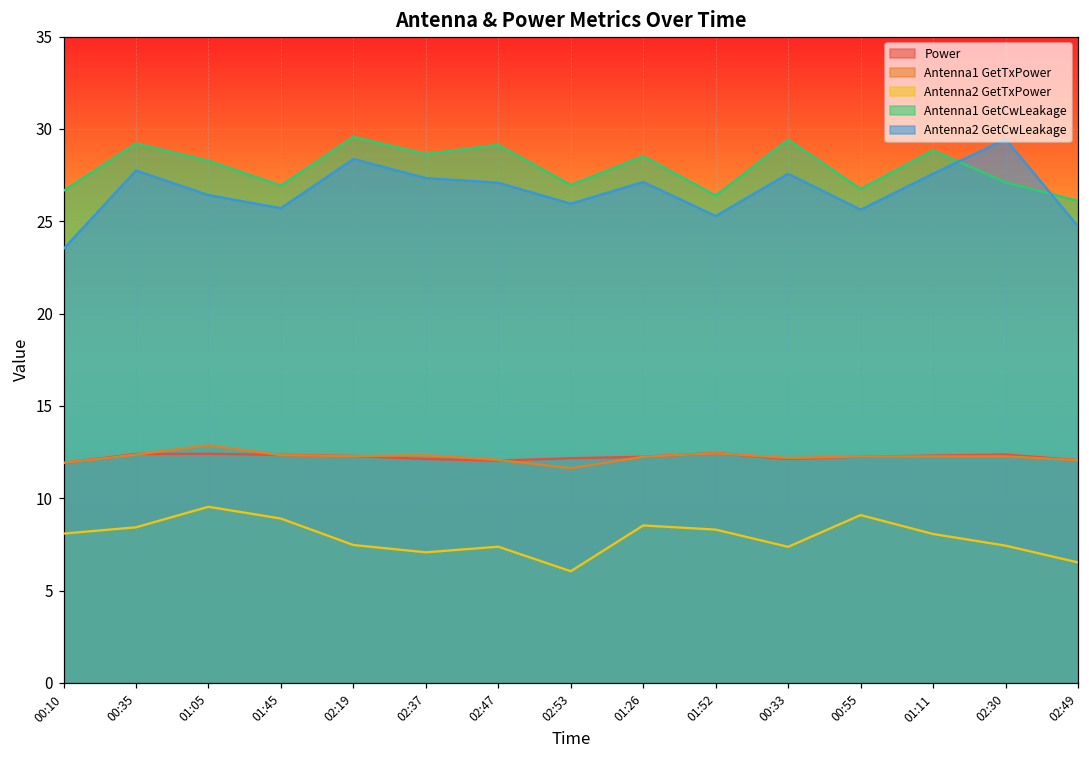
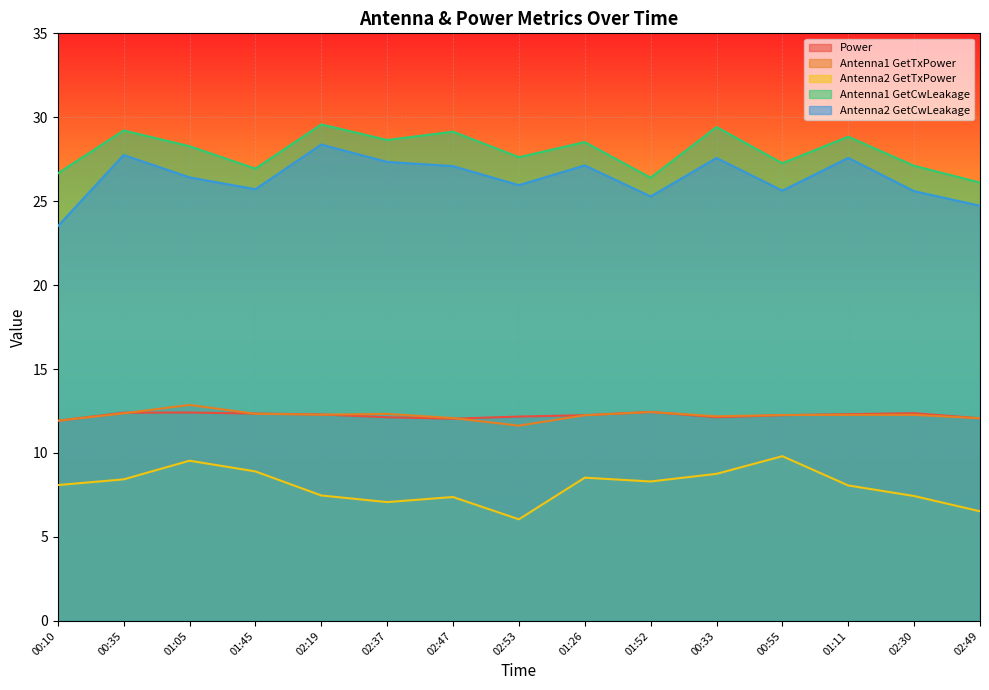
Antenna1 GetCwLeakage, 02:53: 27.0 -> 27.6
Antenna2 GetTxPower, 00:33: 7.4 -> 8.8
Antenna2 GetTxPower, 00:55: 9.1 -> 9.8
Antenna1 GetCwLeakage, 00:55: 26.8 -> 27.3
Antenna2 GetCwLeakage, 02:30: 29.5 -> 25.6
